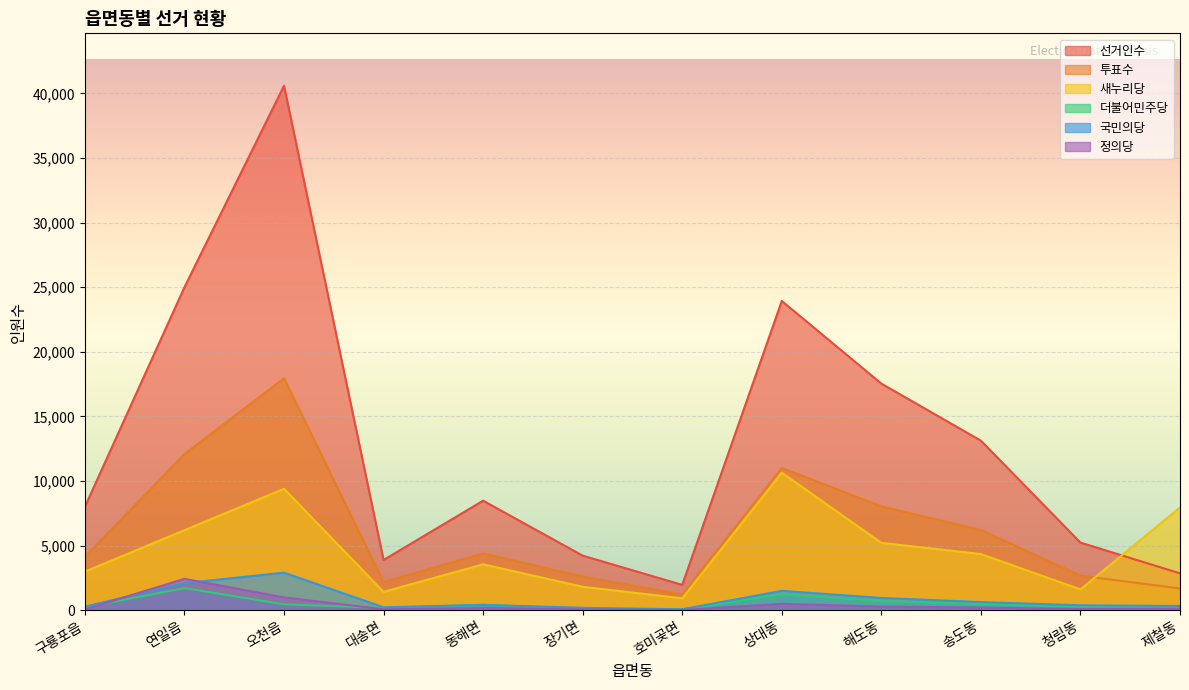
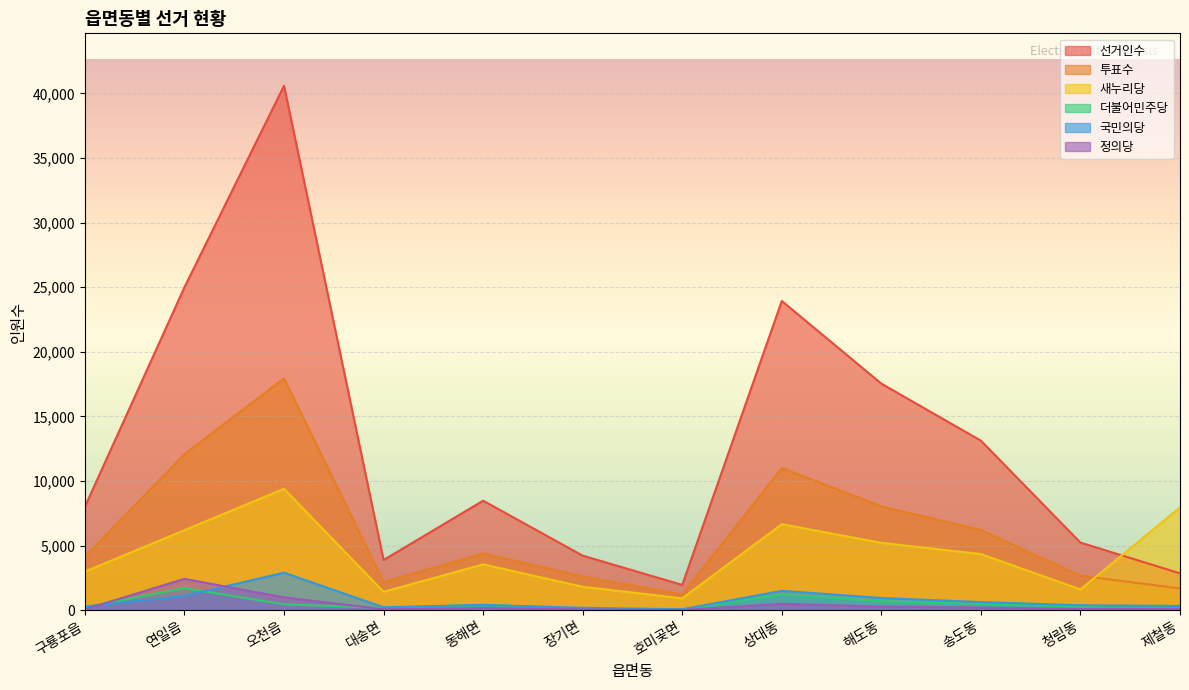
국민의당, 연일읍: 2,100 -> 1,100
새누리당, 상대동: 10,600 -> 6,700
